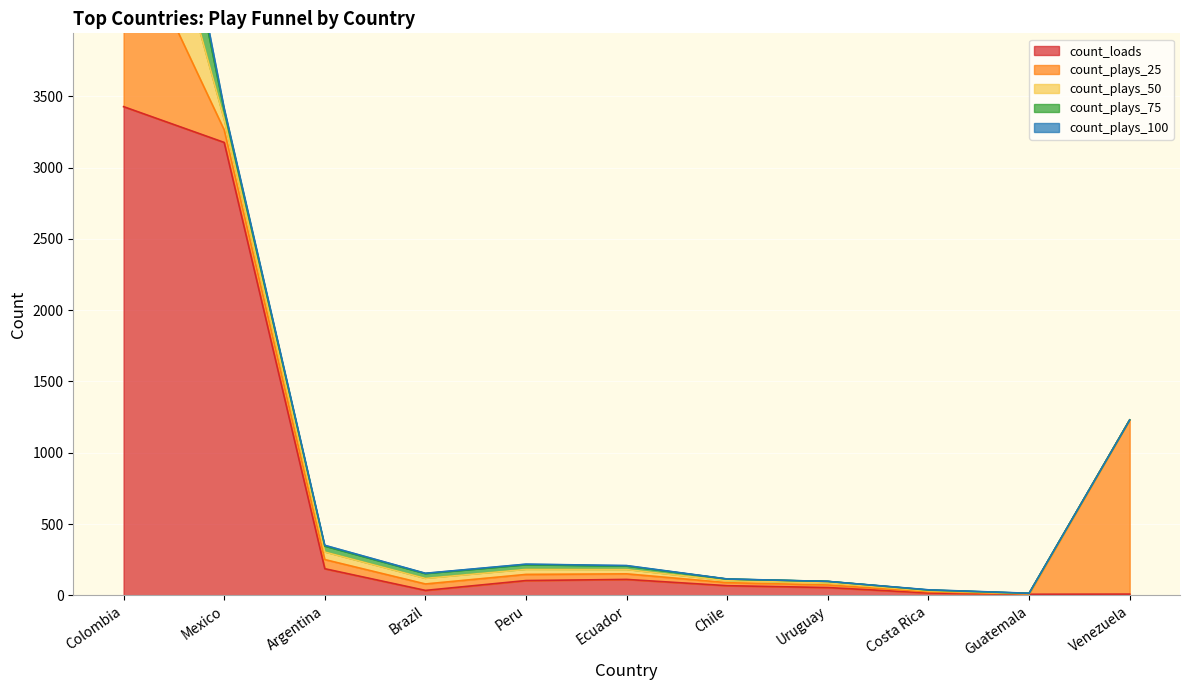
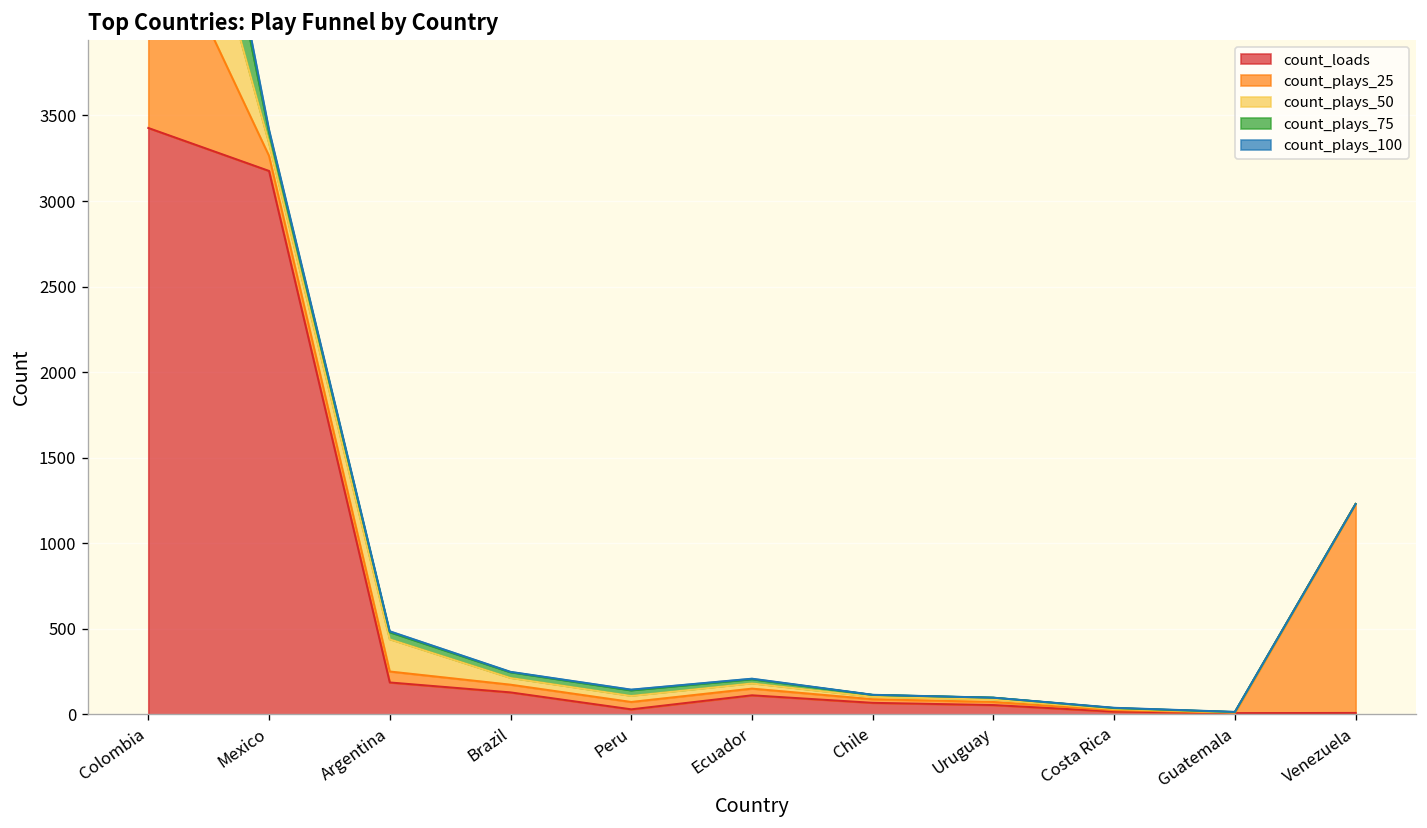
count_plays_50, Argentina: 50 -> 190
count_loads, Brazil: 40 -> 130
count_loads, Peru: 100 -> 30
